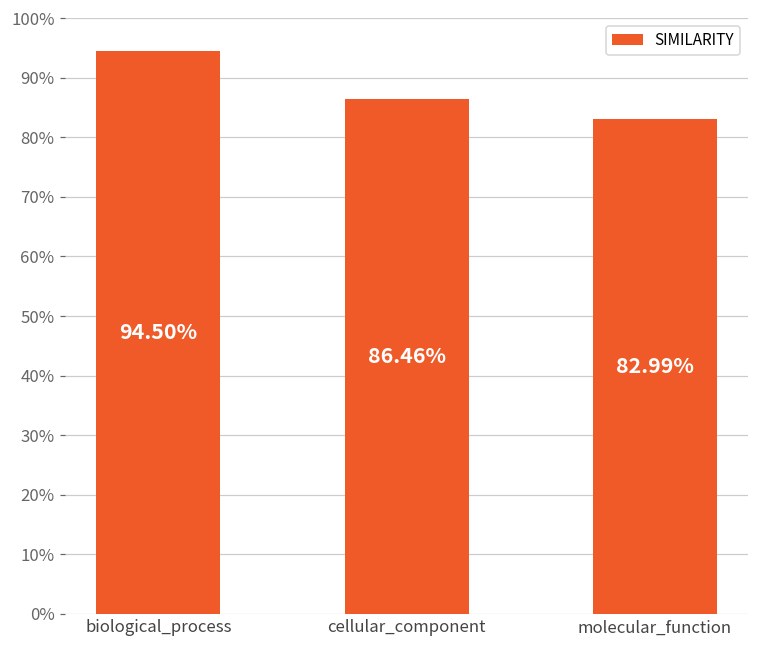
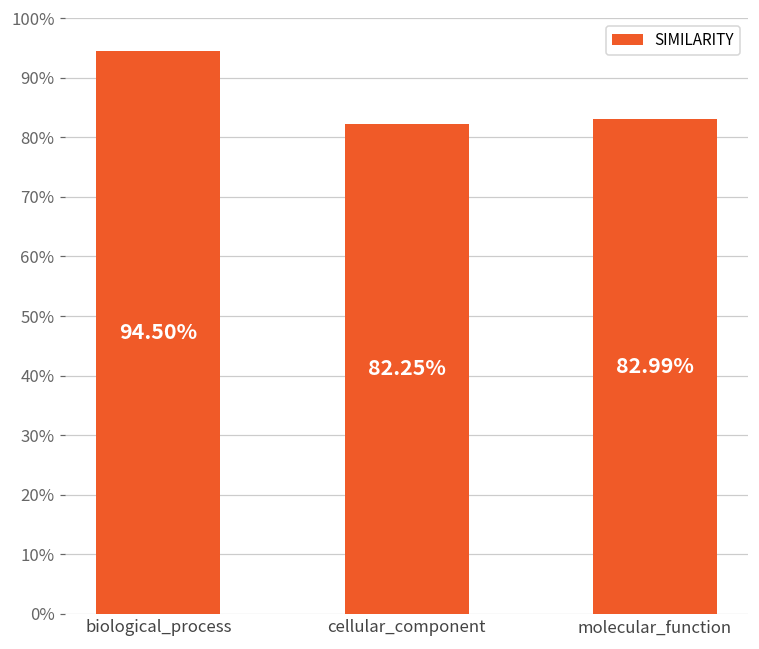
cellular_component: 86.46% -> 82.25%
